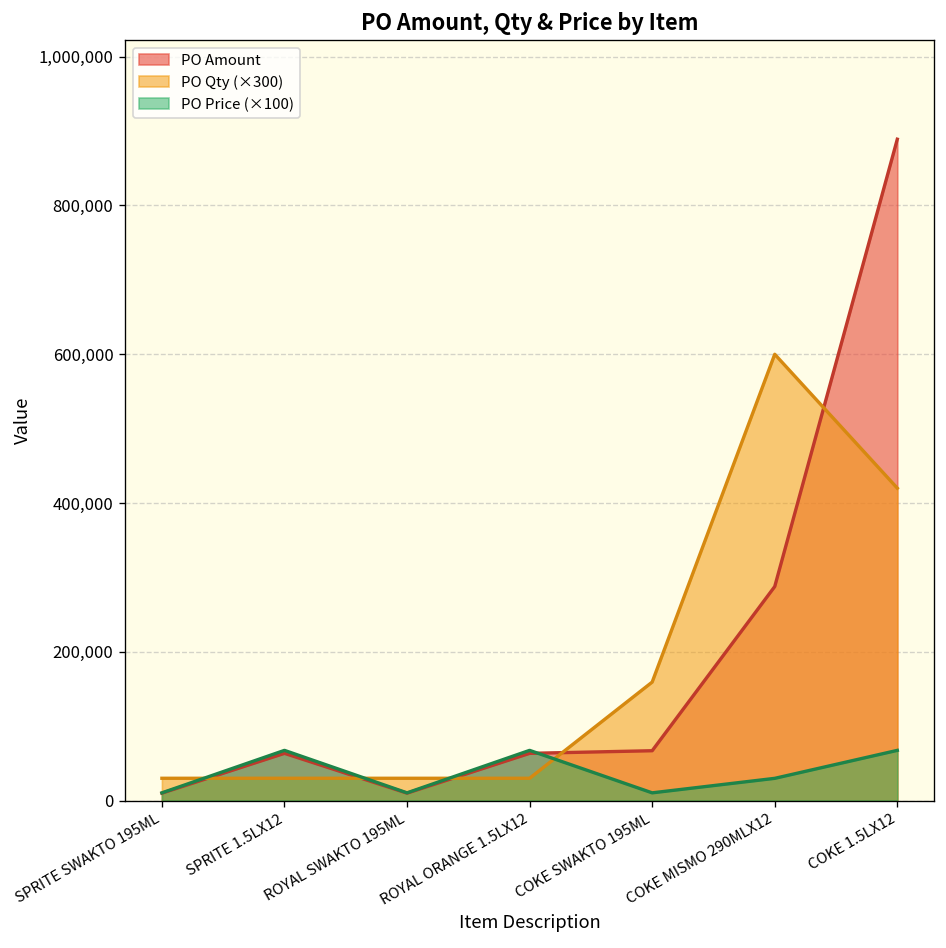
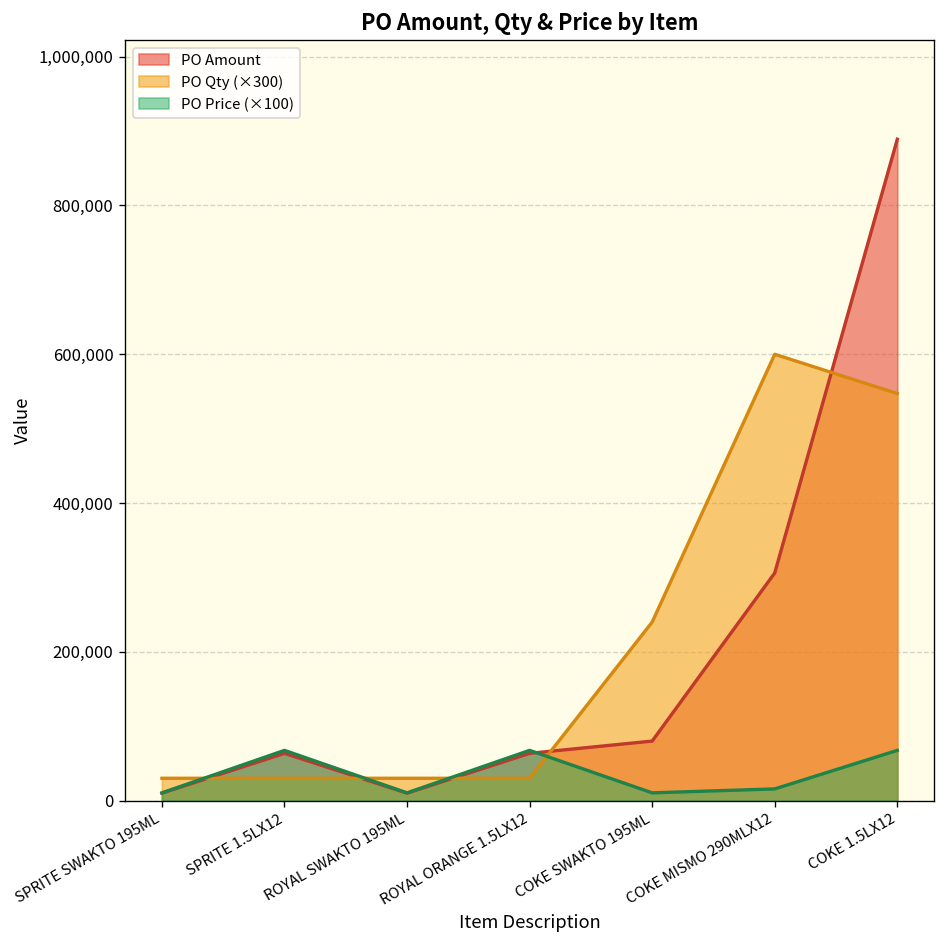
PO Amount, COKE SWAKTO 195ML: 70,000 -> 80,000
PO Qty (×300), COKE SWAKTO 195ML: 160,000 -> 240,000
PO Amount, COKE MISMO 290MLX12: 290,000 -> 310,000
PO Price (×100), COKE MISMO 290MLX12: 30,000 -> 20,000
PO Qty (×300), COKE 1.5LX12: 420,000 -> 550,000
